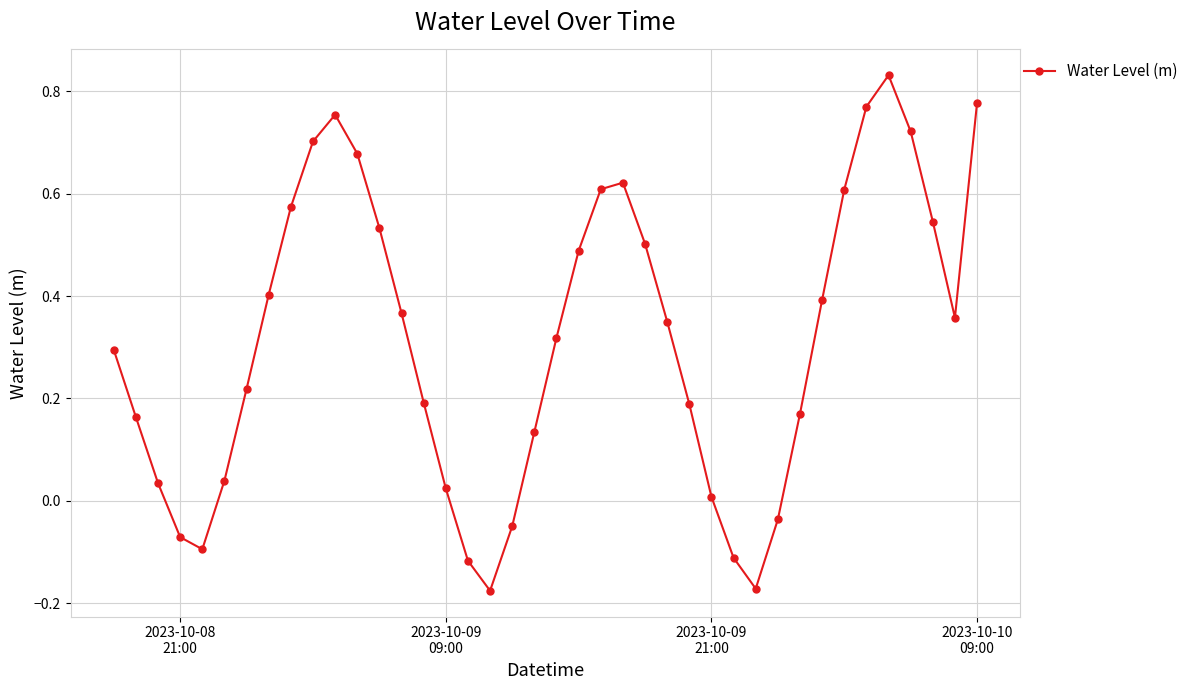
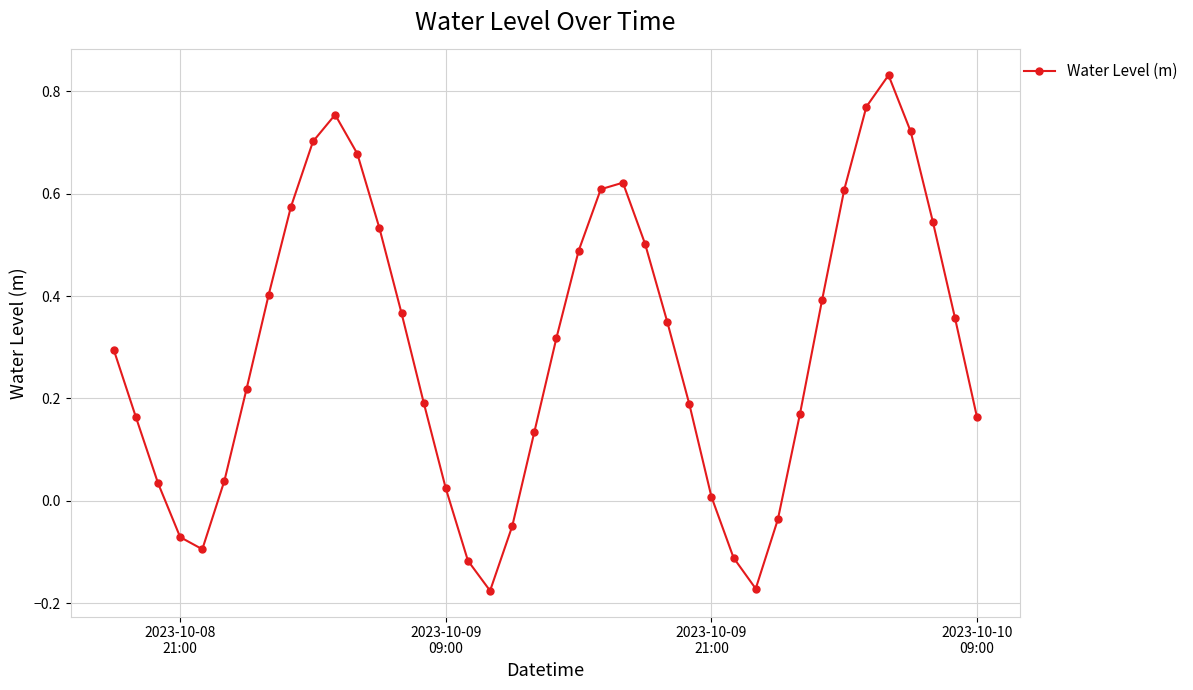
2023-10-10 09:00: 0.78 -> 0.16
